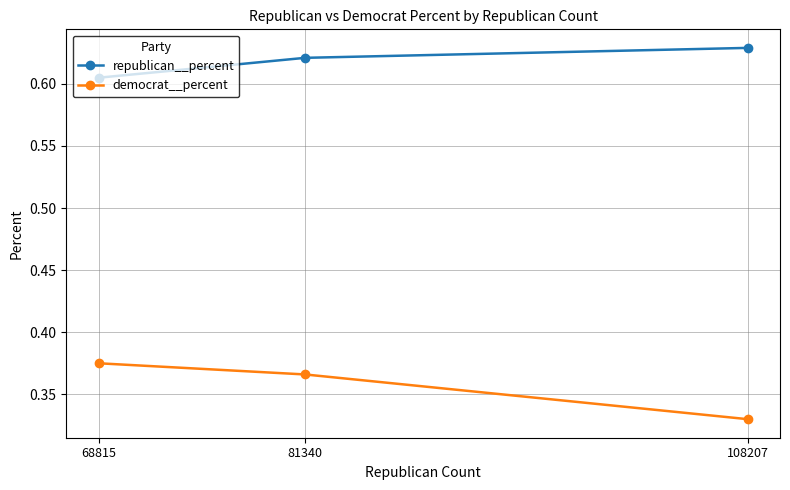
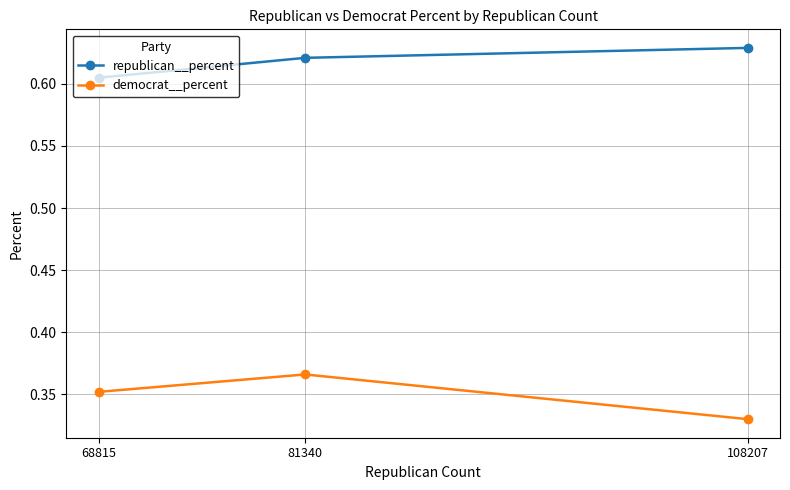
democrat__percent, 68815: 0.375 -> 0.352
